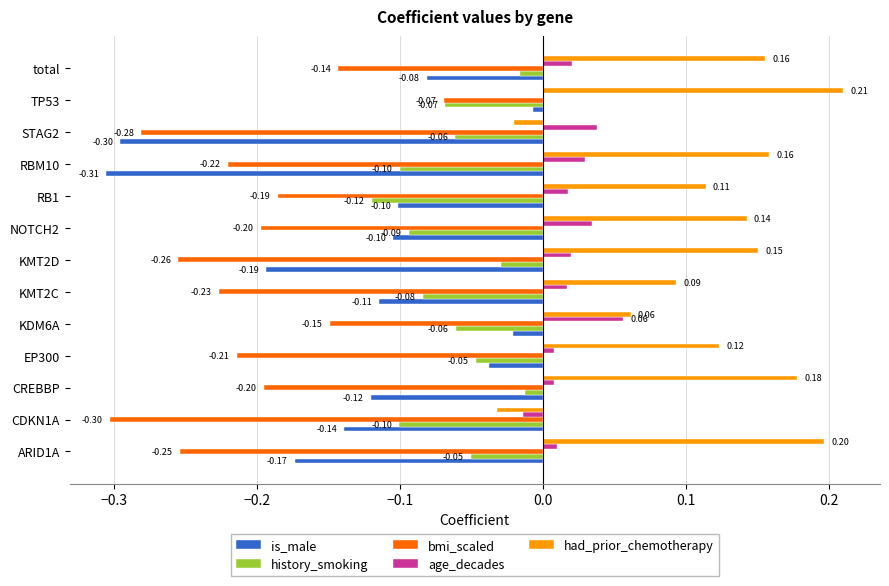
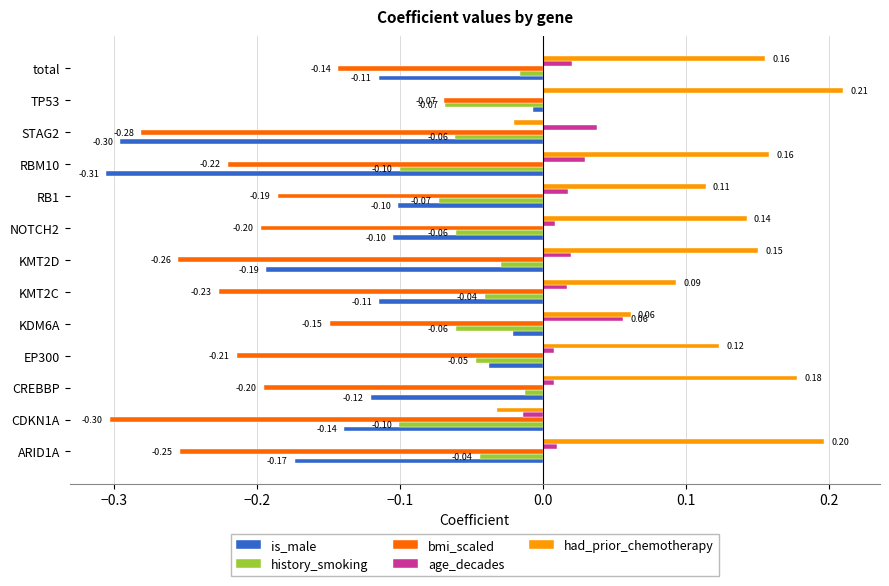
is_male, total: -0.08 -> -0.11
history_smoking, RB1: -0.12 -> -0.07
age_decades, NOTCH2: 0.034 -> 0.008
history_smoking, NOTCH2: -0.09 -> -0.06
history_smoking, KMT2C: -0.08 -> -0.04
history_smoking, ARID1A: -0.05 -> -0.04
